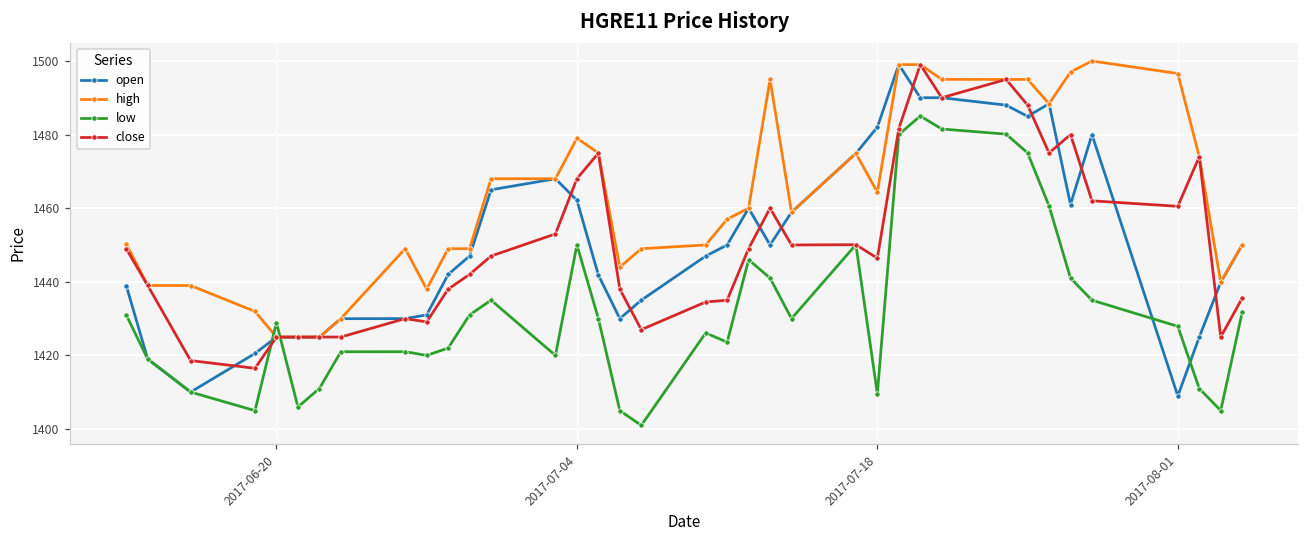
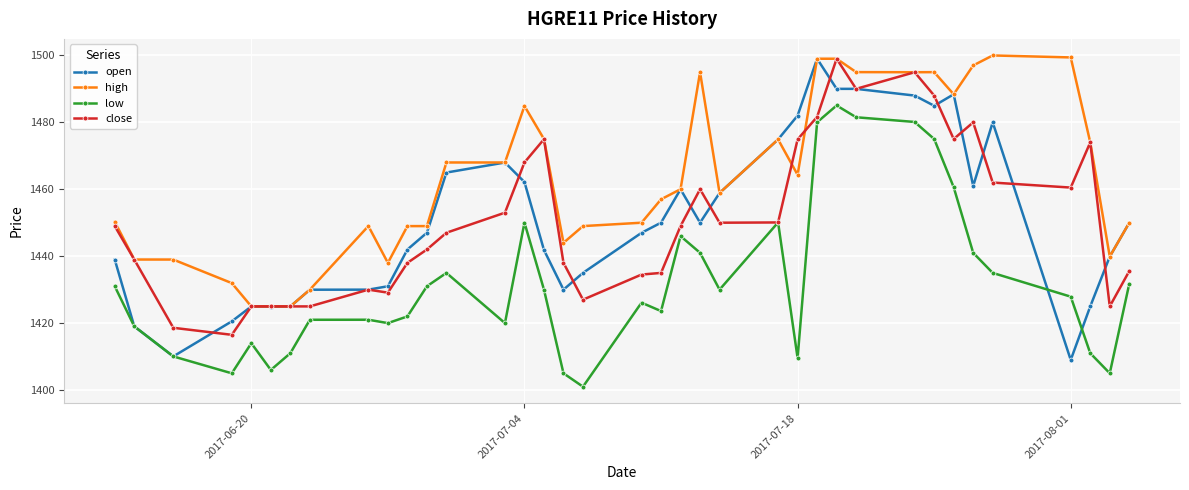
low, 2017-06-20: 1429 -> 1414
high, 2017-07-04: 1479 -> 1485
close, 2017-07-18: 1446 -> 1475
high, 2017-08-01: 1497 -> 1499
